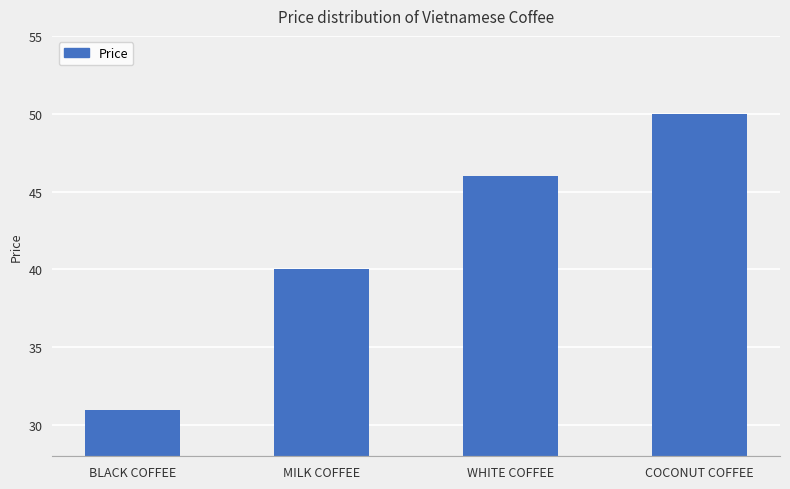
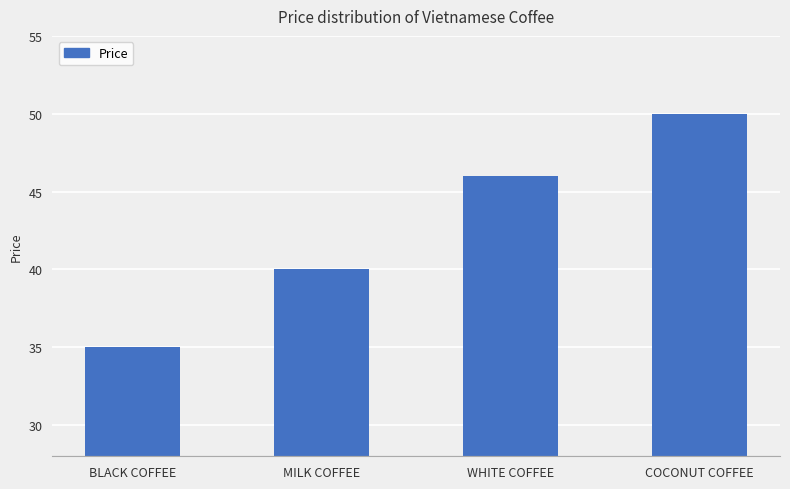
BLACK COFFEE: 31 -> 35
